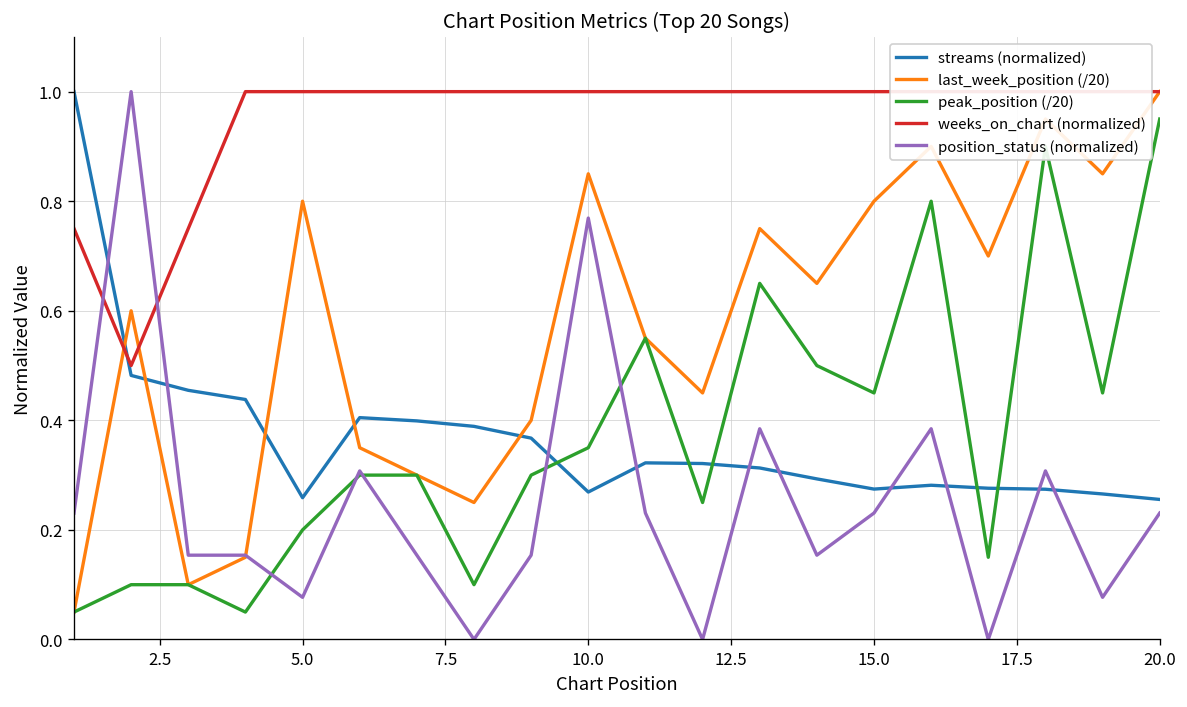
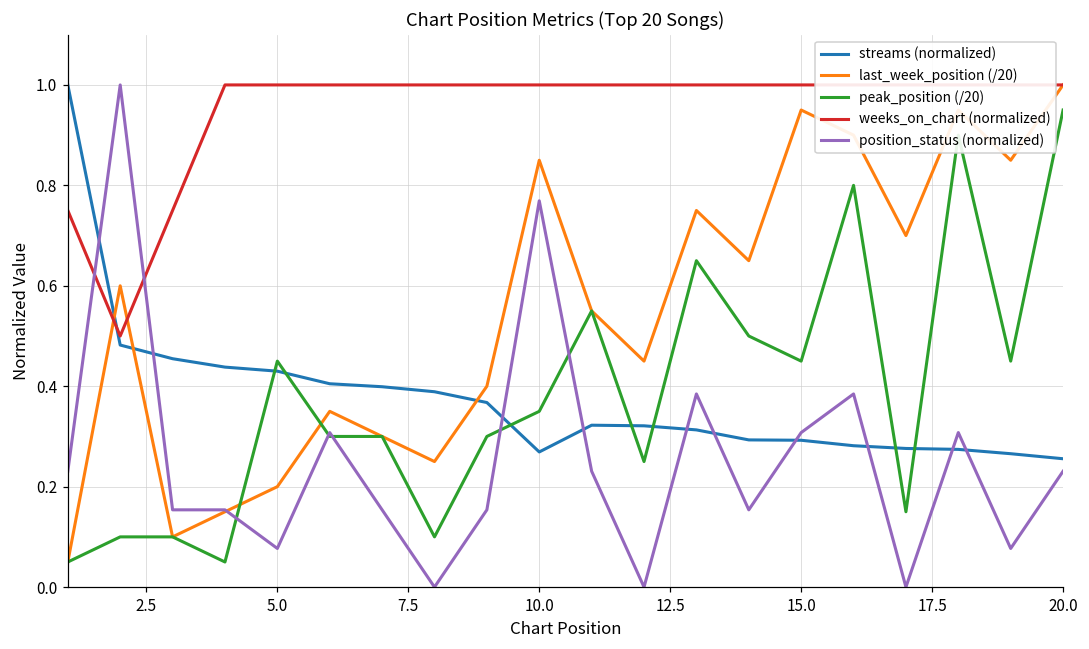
streams (normalized), 5.0: 0.26 -> 0.43
last_week_position (/20), 5.0: 0.80 -> 0.20
peak_position (/20), 5.0: 0.20 -> 0.45
streams (normalized), 15.0: 0.27 -> 0.29
last_week_position (/20), 15.0: 0.80 -> 0.95
position_status (normalized), 15.0: 0.23 -> 0.31
